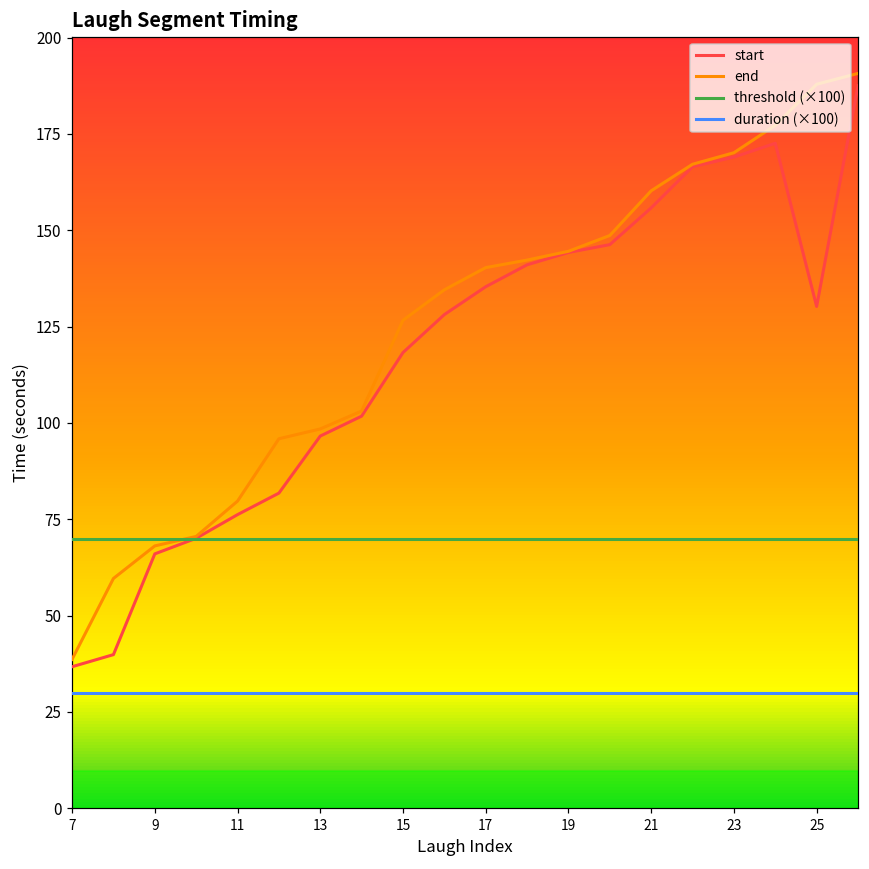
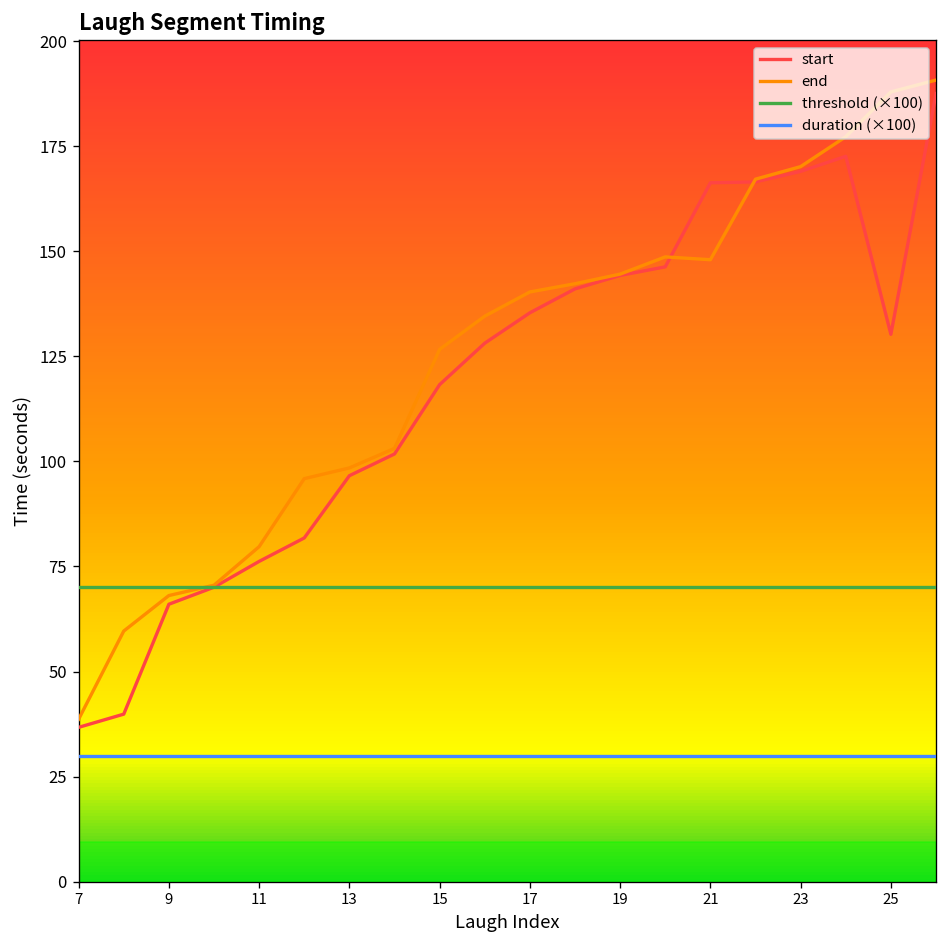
start, 21: 156 -> 166
end, 21: 160 -> 148
